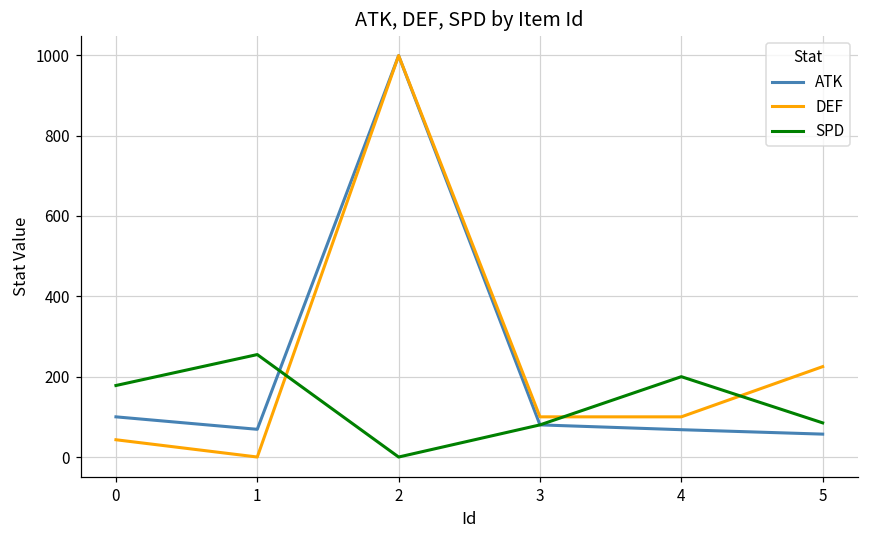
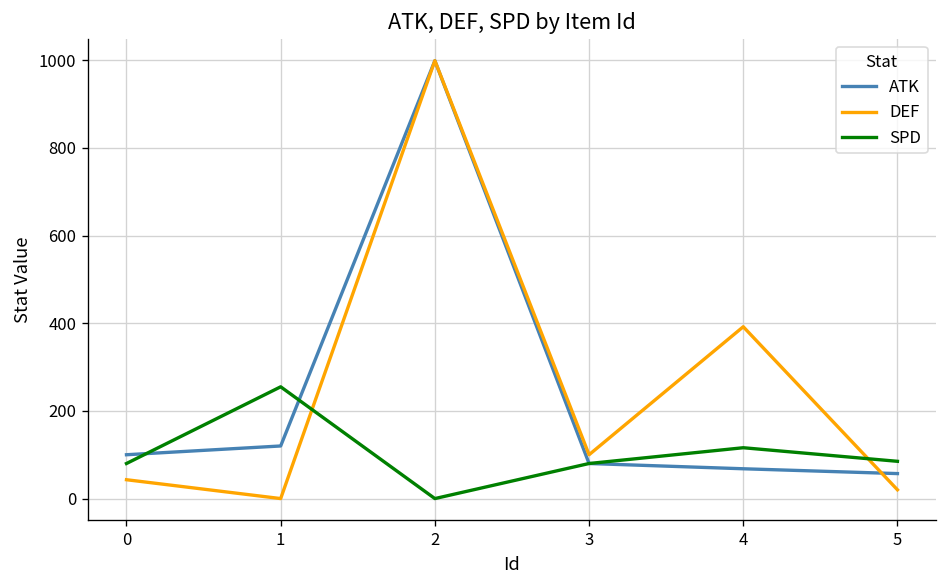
SPD, 0: 180 -> 80
ATK, 1: 70 -> 120
DEF, 4: 100 -> 390
SPD, 4: 200 -> 120
DEF, 5: 230 -> 20
